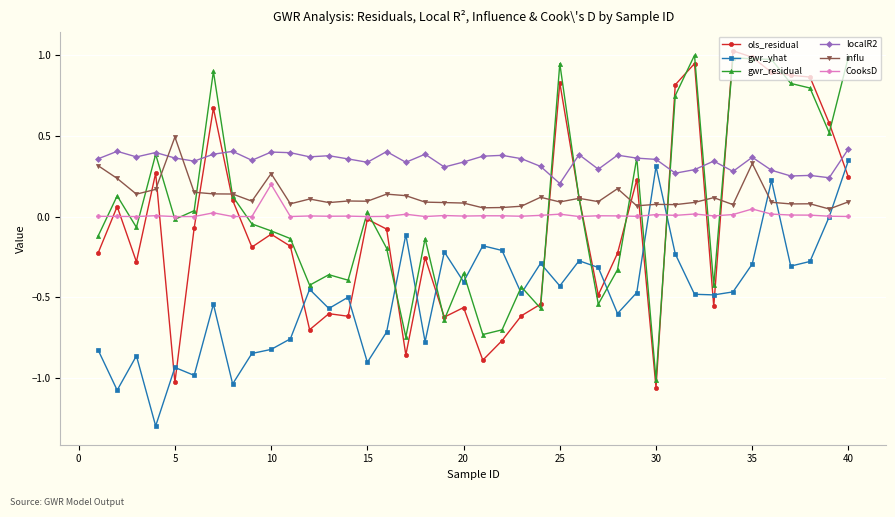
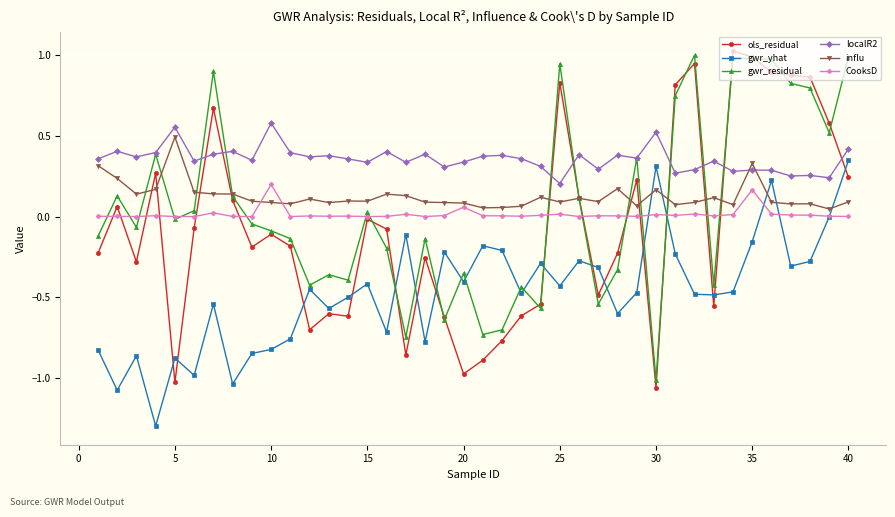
gwr_yhat, 5: -0.93 -> -0.88
localR2, 5: 0.36 -> 0.55
localR2, 10: 0.40 -> 0.58
influ, 10: 0.27 -> 0.09
gwr_yhat, 15: -0.90 -> -0.42
ols_residual, 20: -0.56 -> -0.97
CooksD, 20: 0.00 -> 0.06
localR2, 30: 0.35 -> 0.52
influ, 30: 0.08 -> 0.17
gwr_yhat, 35: -0.29 -> -0.15
localR2, 35: 0.37 -> 0.29
CooksD, 35: 0.05 -> 0.16
